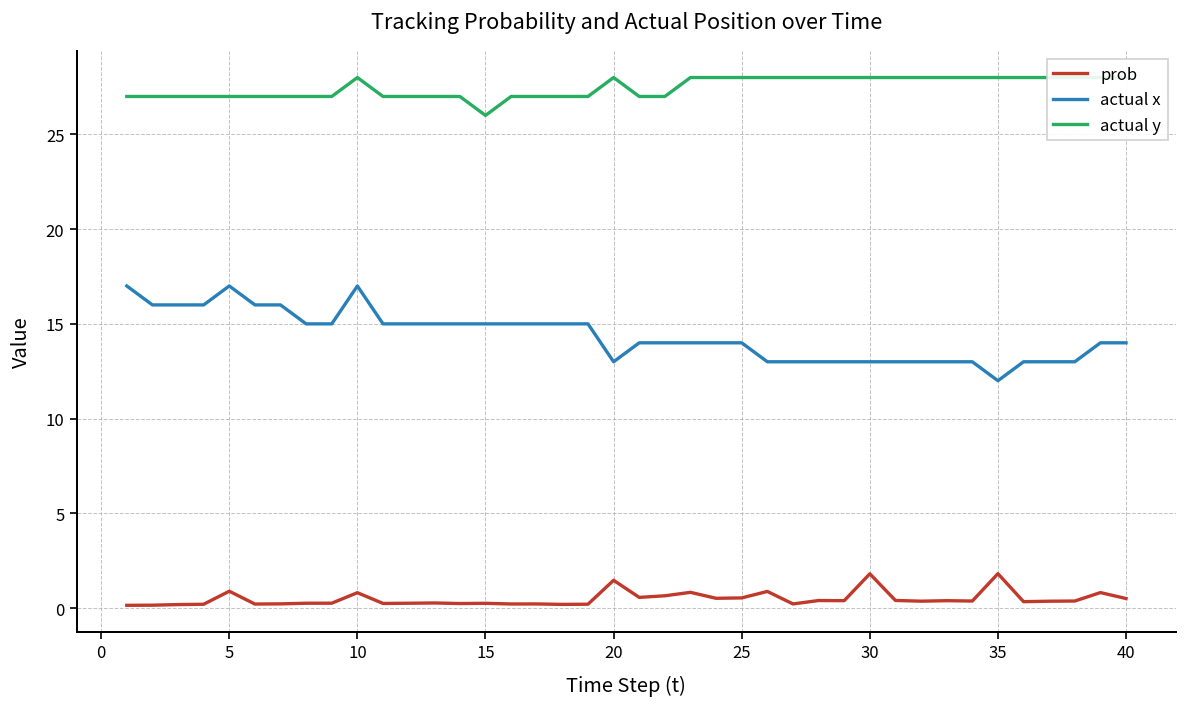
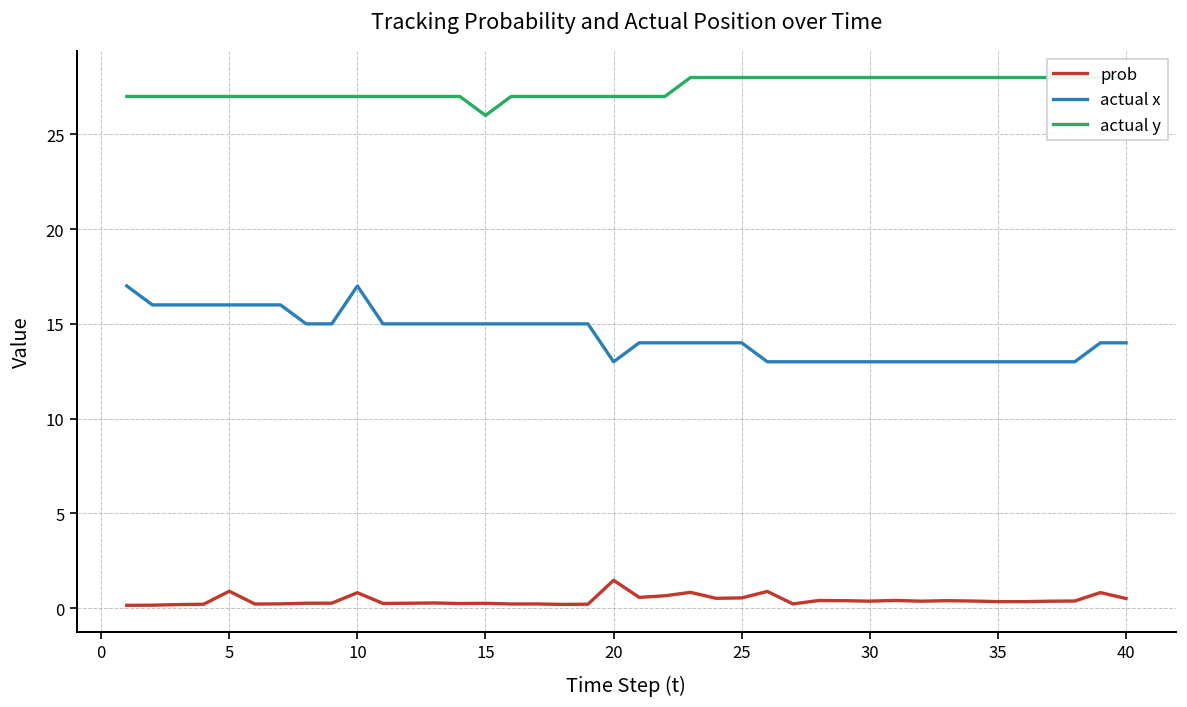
actual x, 5: 17 -> 16
actual y, 10: 28 -> 27
actual y, 20: 28 -> 27
prob, 30: 1.8 -> 0.4
prob, 35: 1.8 -> 0.3
actual x, 35: 12 -> 13
